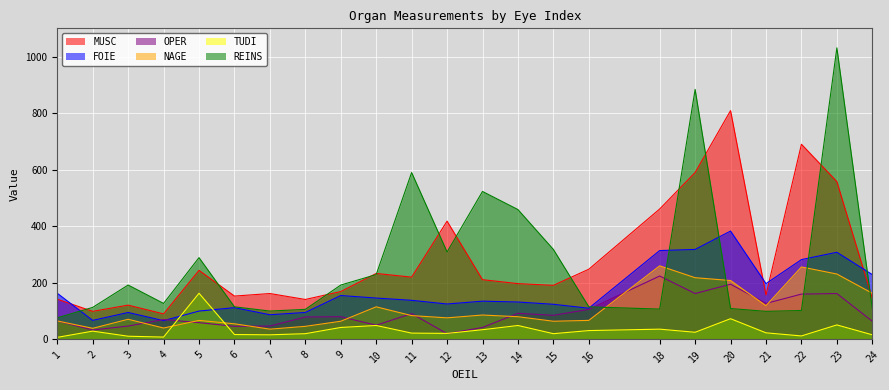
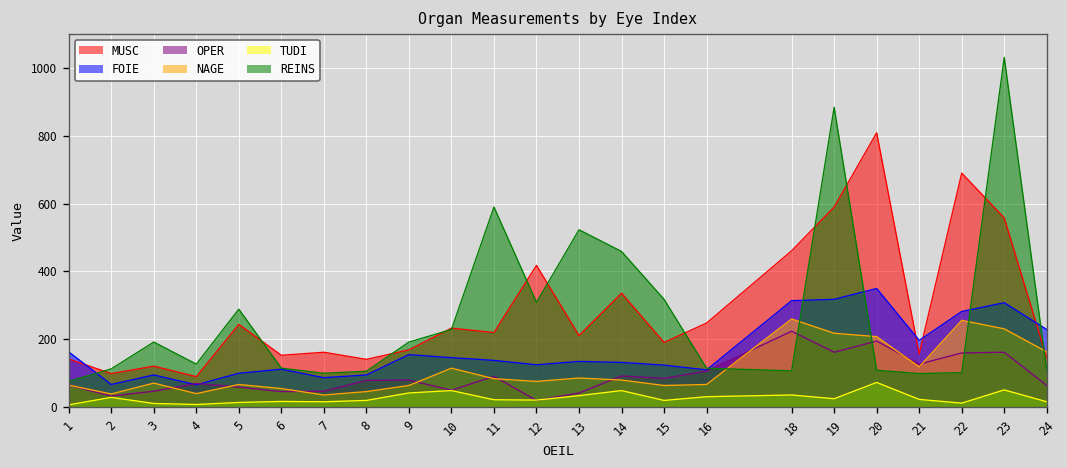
TUDI, 5: 160 -> 10
MUSC, 14: 200 -> 340
FOIE, 20: 380 -> 350
